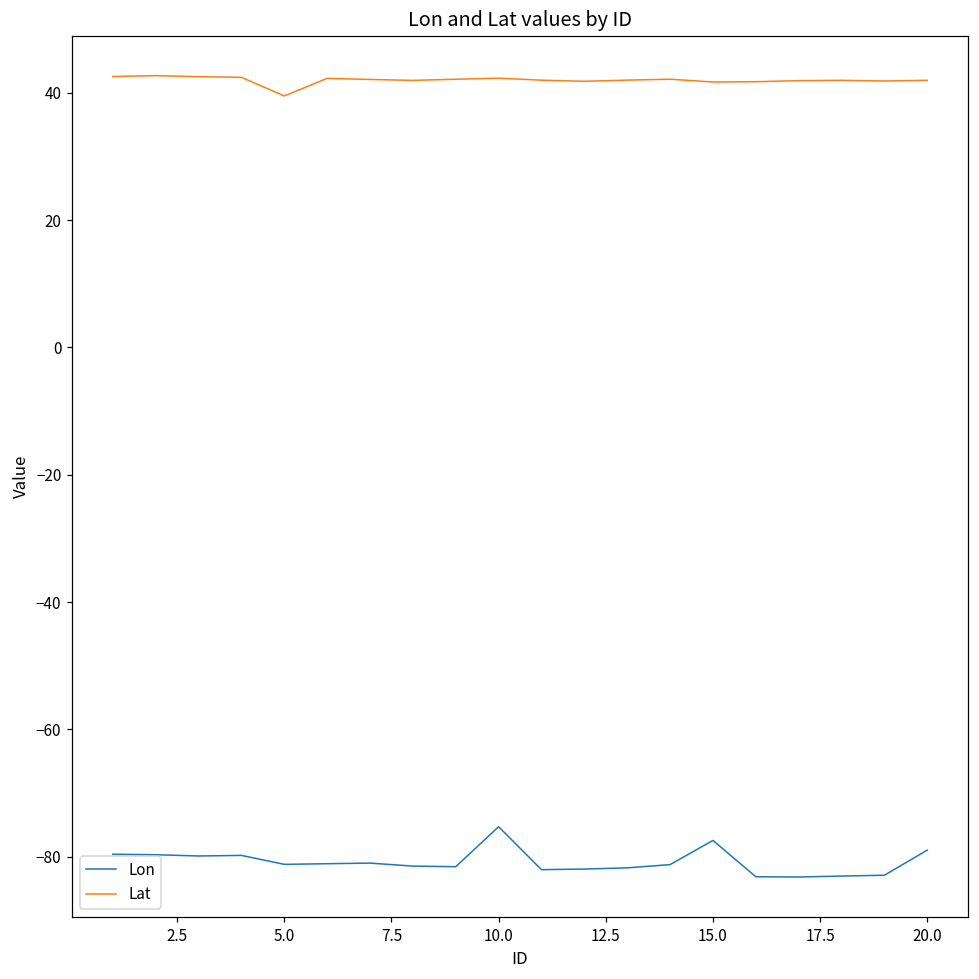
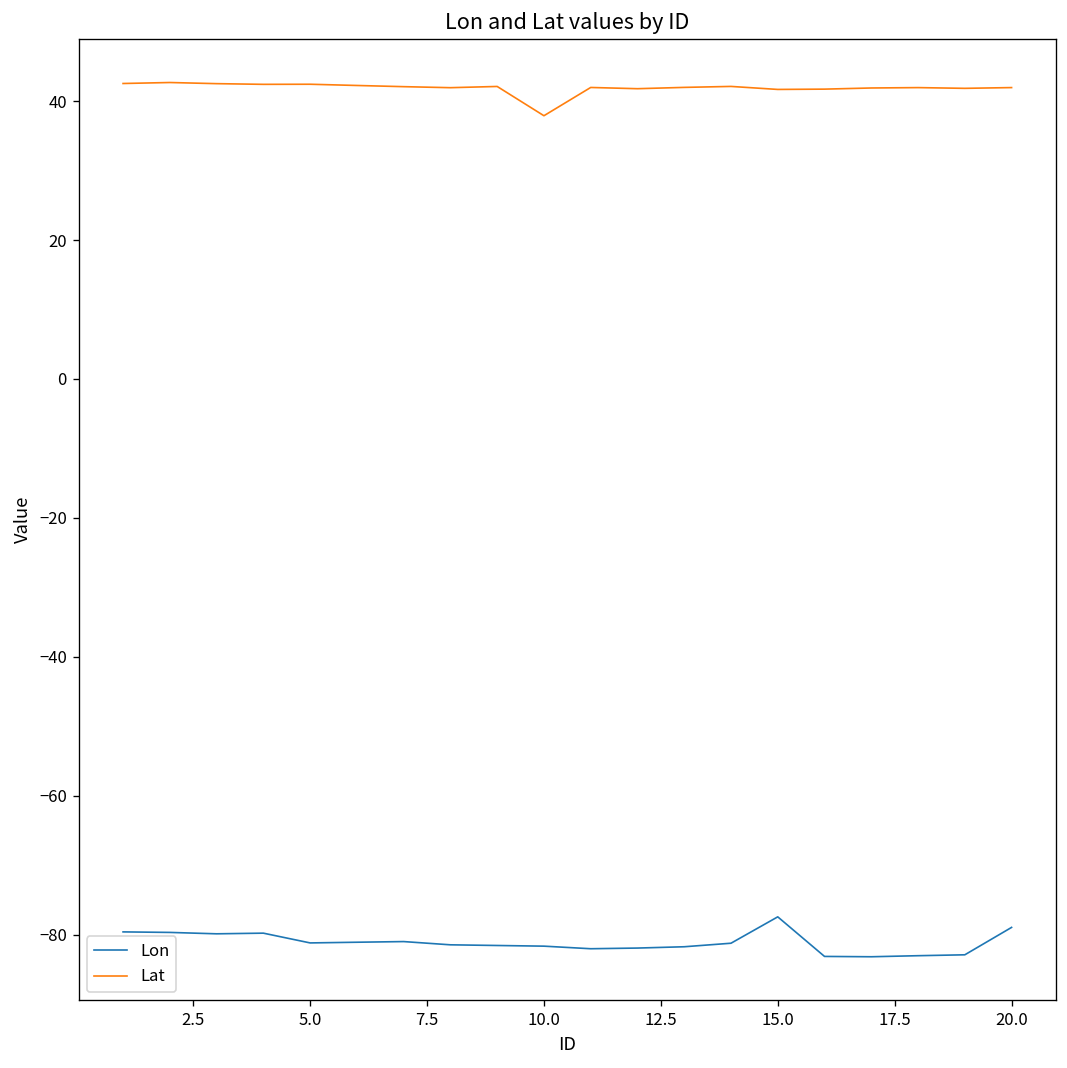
Lat, 5.0: 39 -> 42
Lon, 10.0: -75 -> -82
Lat, 10.0: 42 -> 38
